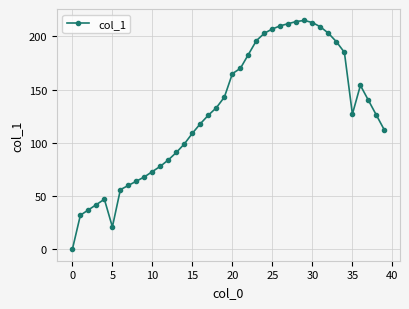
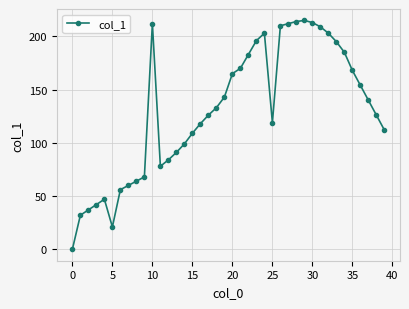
10: 73 -> 212
25: 207 -> 119
35: 127 -> 168
